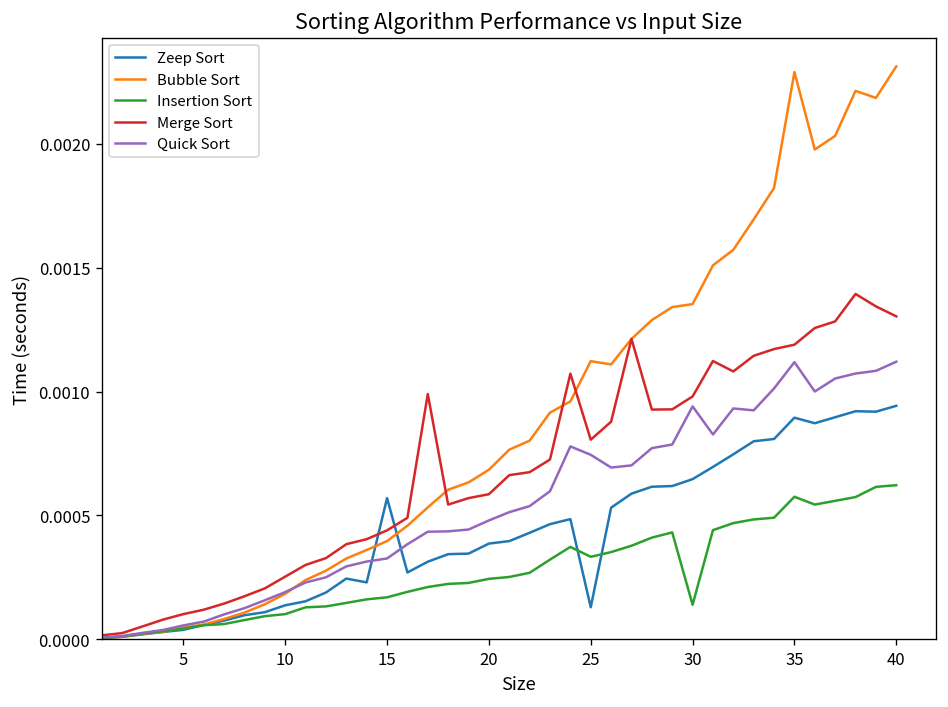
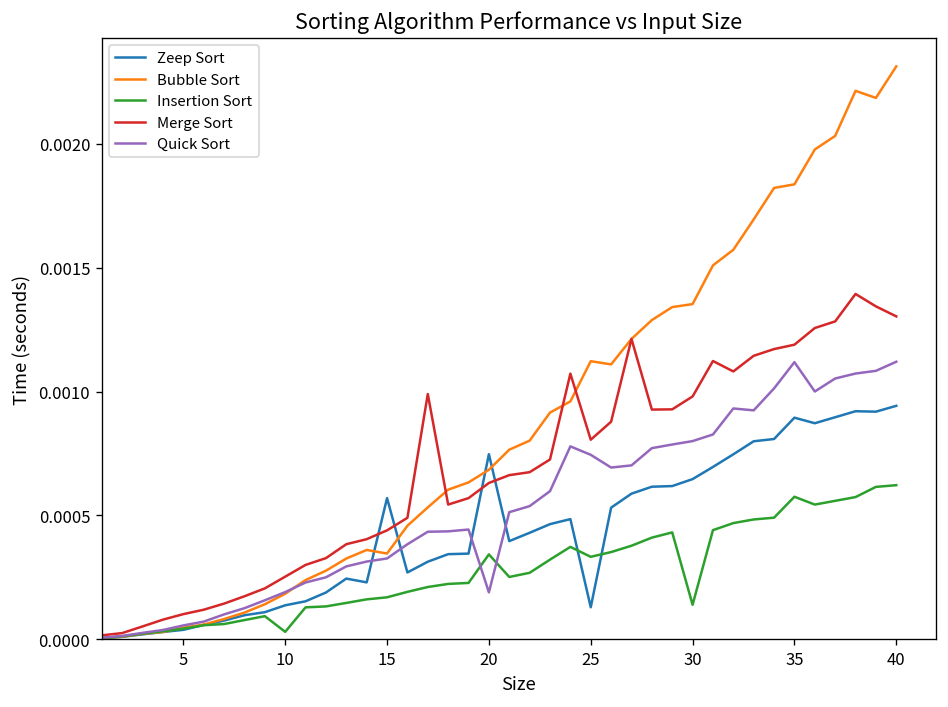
Insertion Sort, 10: 0.00010 -> 0.00003
Bubble Sort, 15: 0.00040 -> 0.00035
Zeep Sort, 20: 0.00039 -> 0.00075
Insertion Sort, 20: 0.00024 -> 0.00034
Merge Sort, 20: 0.00059 -> 0.00063
Quick Sort, 20: 0.00048 -> 0.00019
Quick Sort, 30: 0.00094 -> 0.00080
Bubble Sort, 35: 0.00229 -> 0.00184
